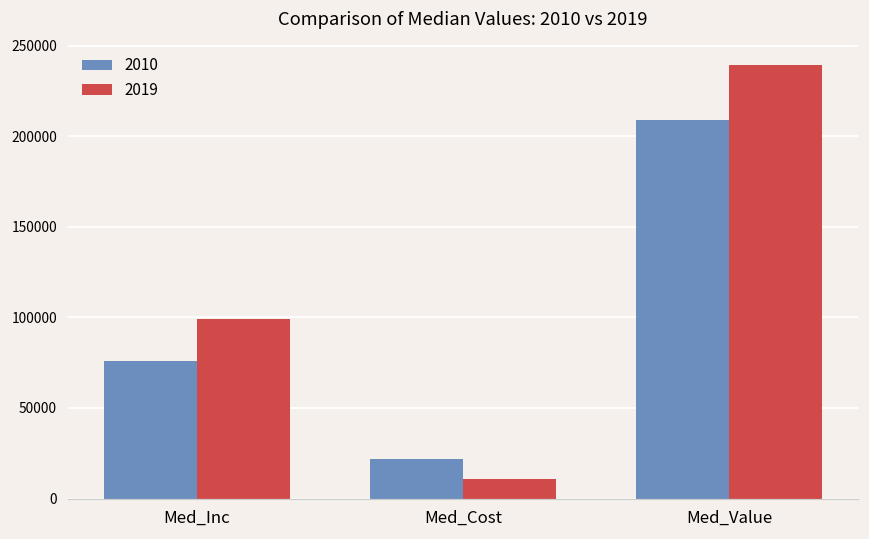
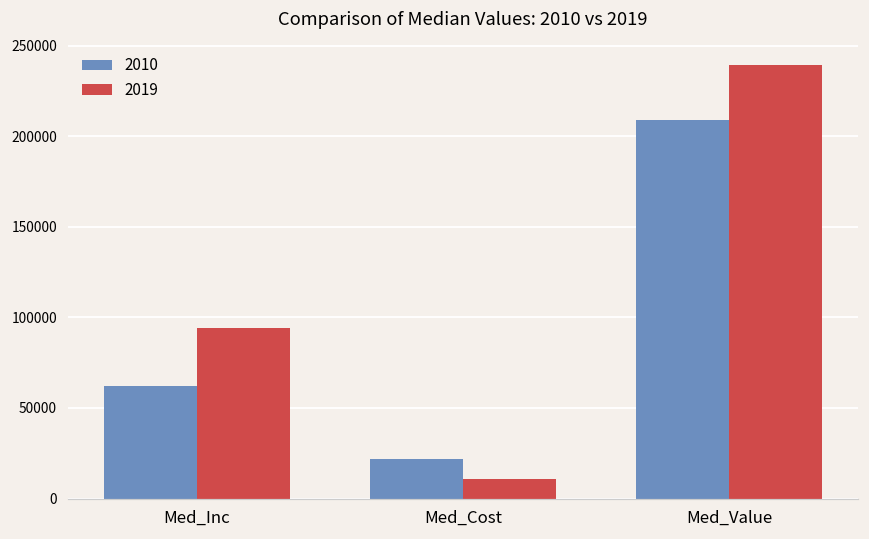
2010, Med_Inc: 76000 -> 62000
2019, Med_Inc: 99000 -> 94000
